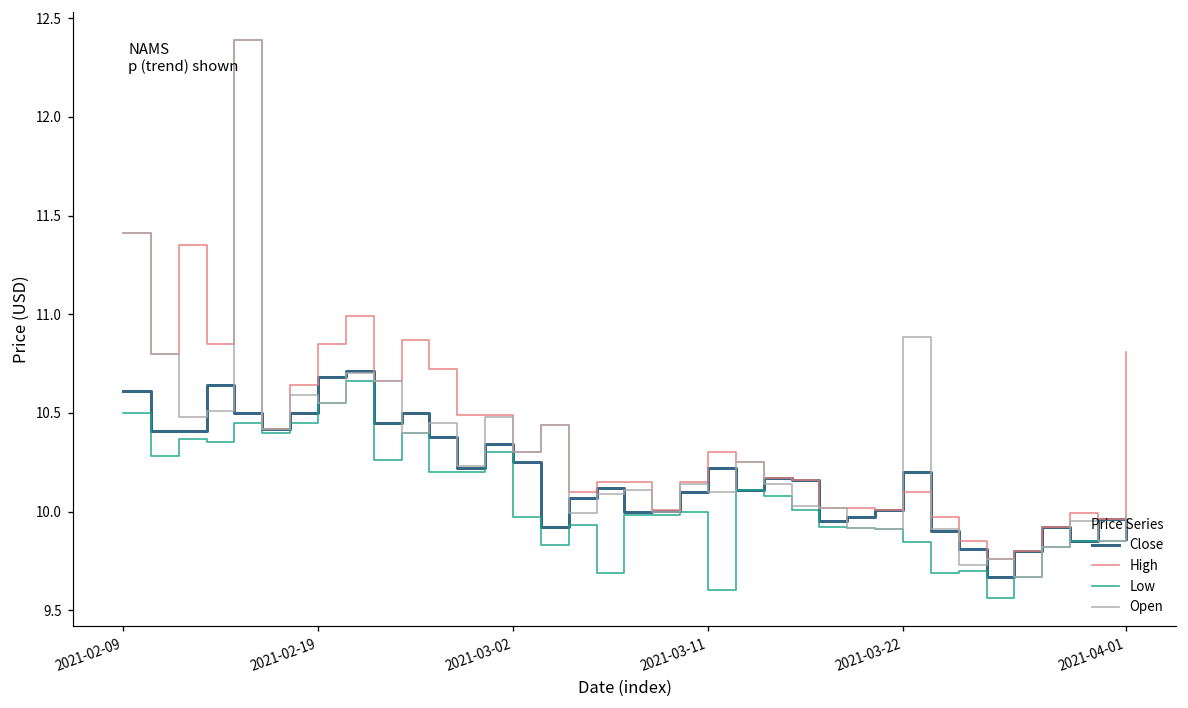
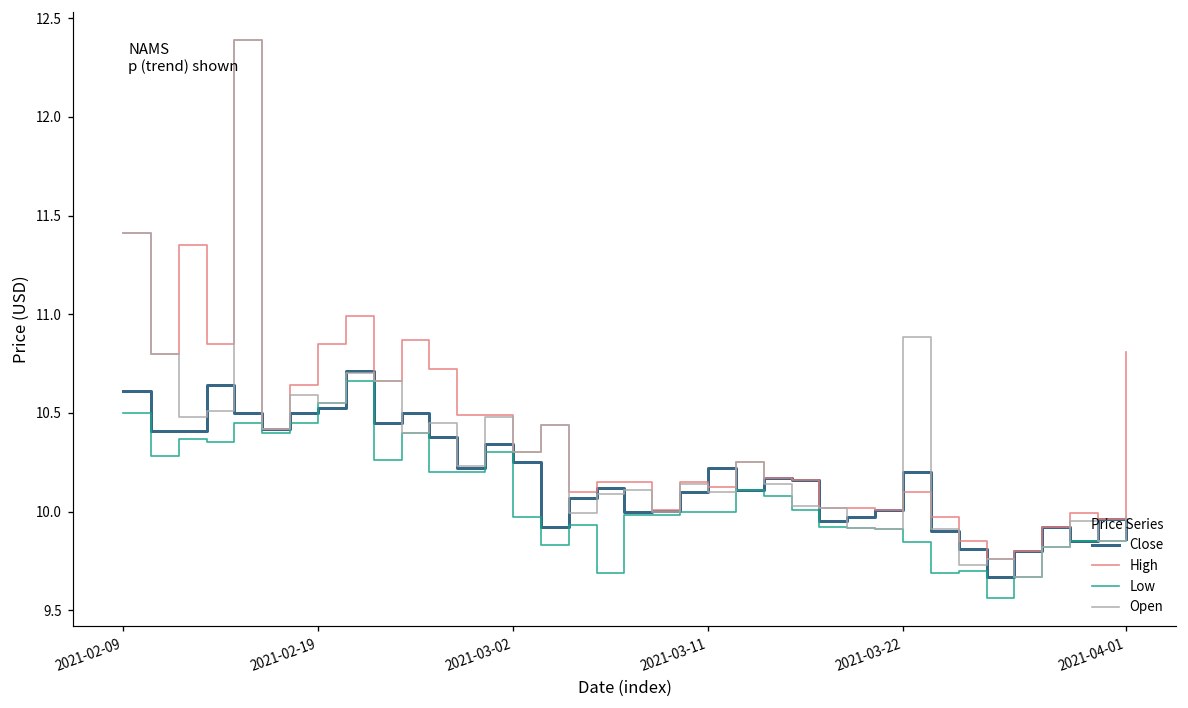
Close, 2021-02-19: 10.68 -> 10.52
High, 2021-03-11: 10.30 -> 10.13
Low, 2021-03-11: 9.6 -> 10.0
